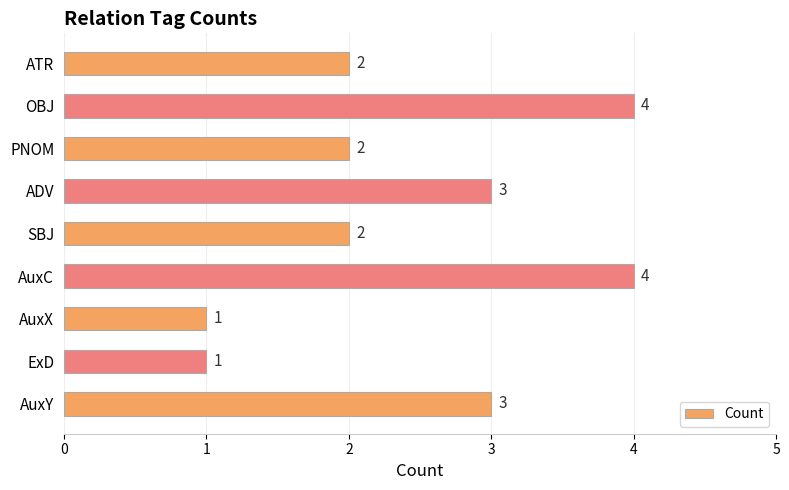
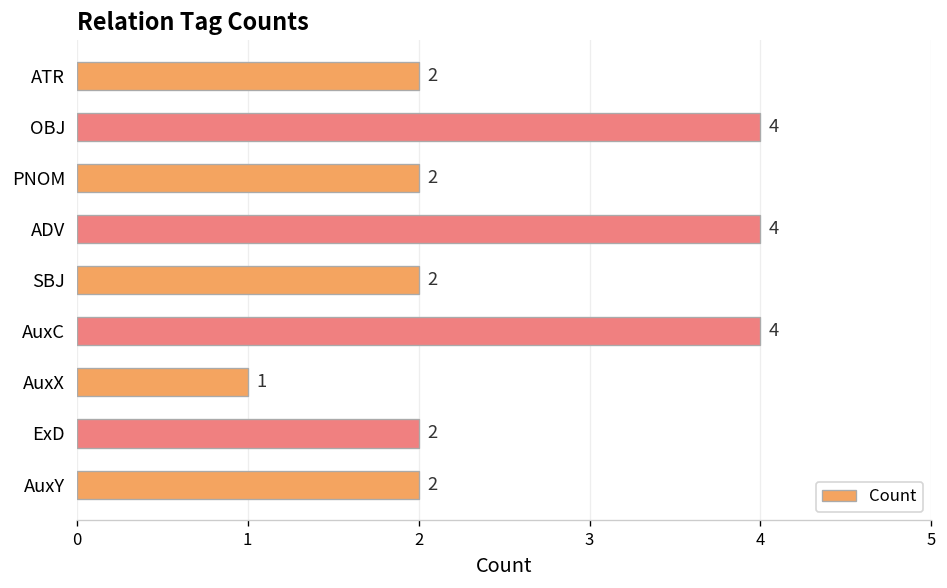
ADV: 3 -> 4
ExD: 1 -> 2
AuxY: 3 -> 2
